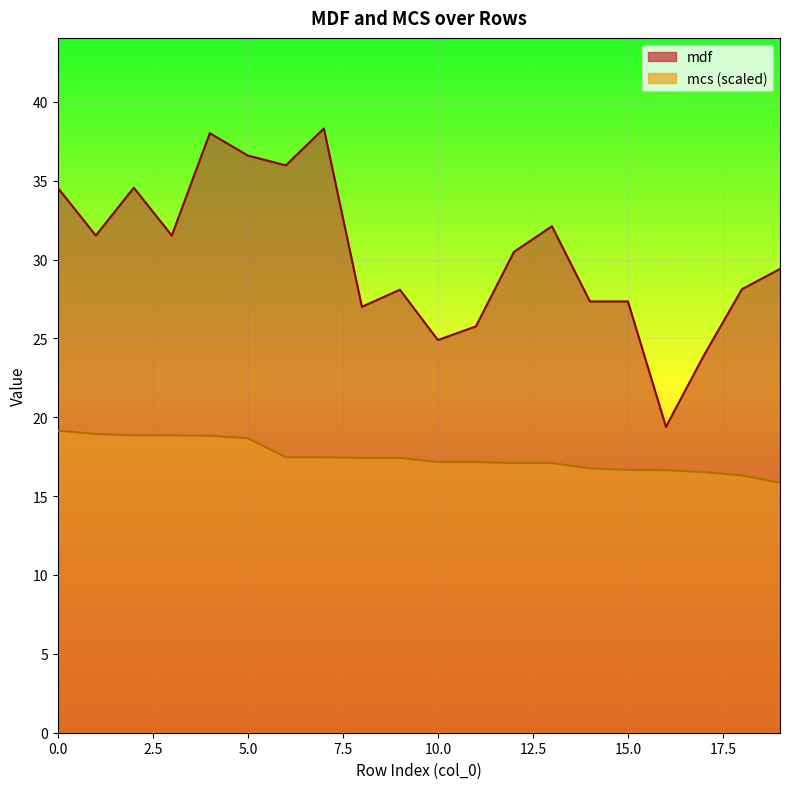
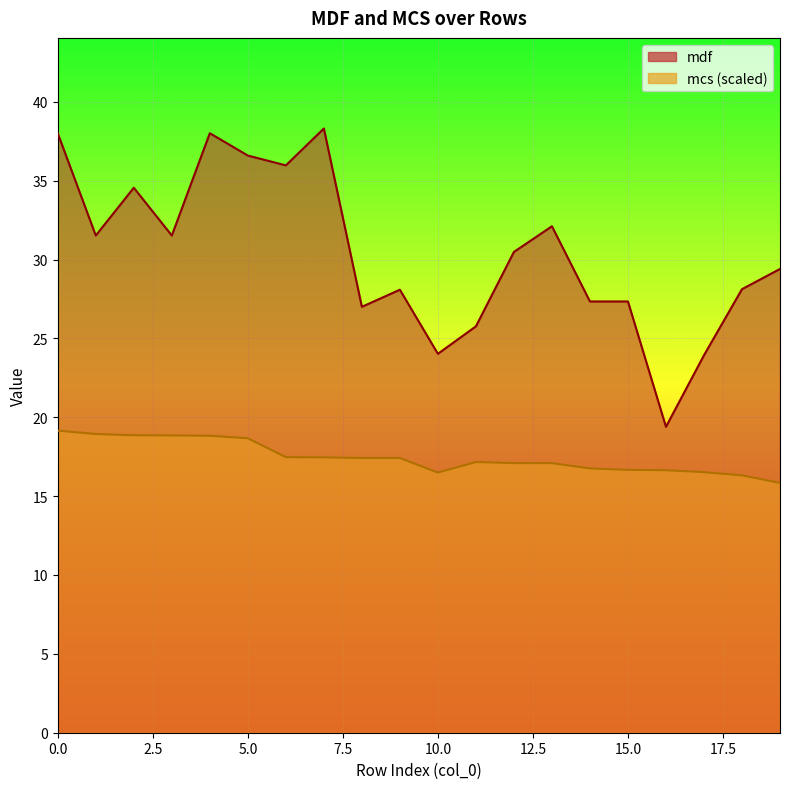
mdf, 0.0: 34.6 -> 38.0
mdf, 10.0: 24.9 -> 24.0
mcs (scaled), 10.0: 17.2 -> 16.5
